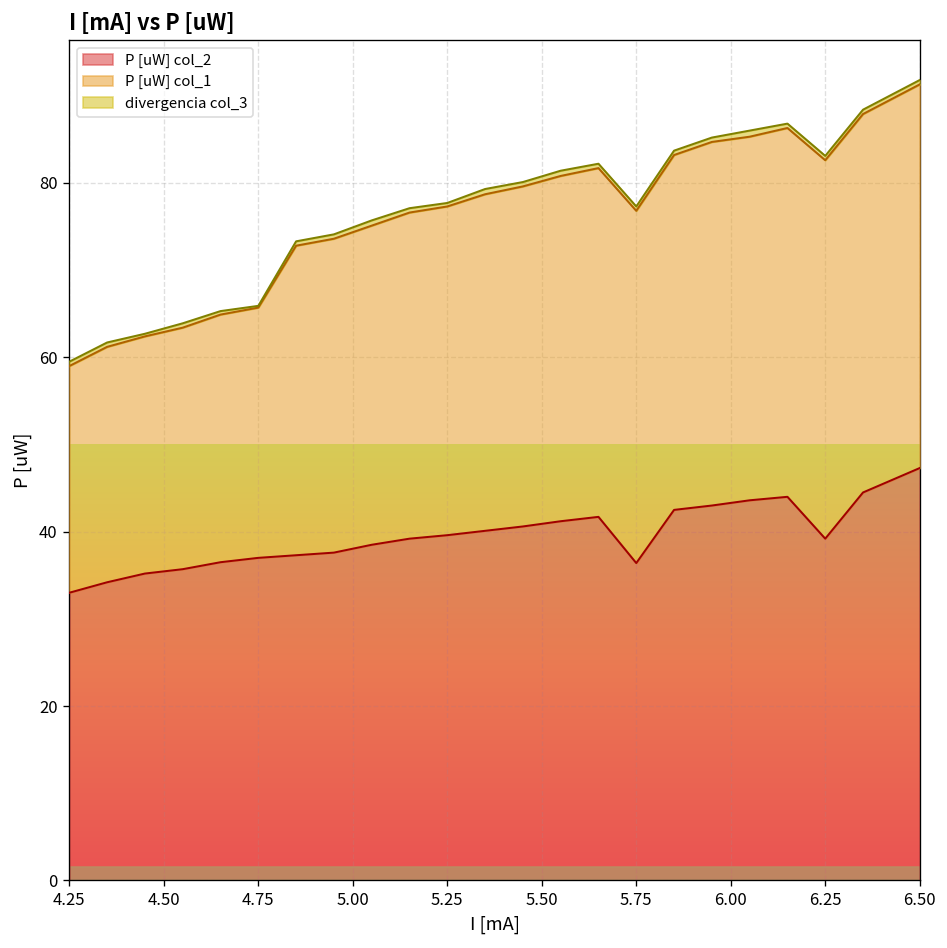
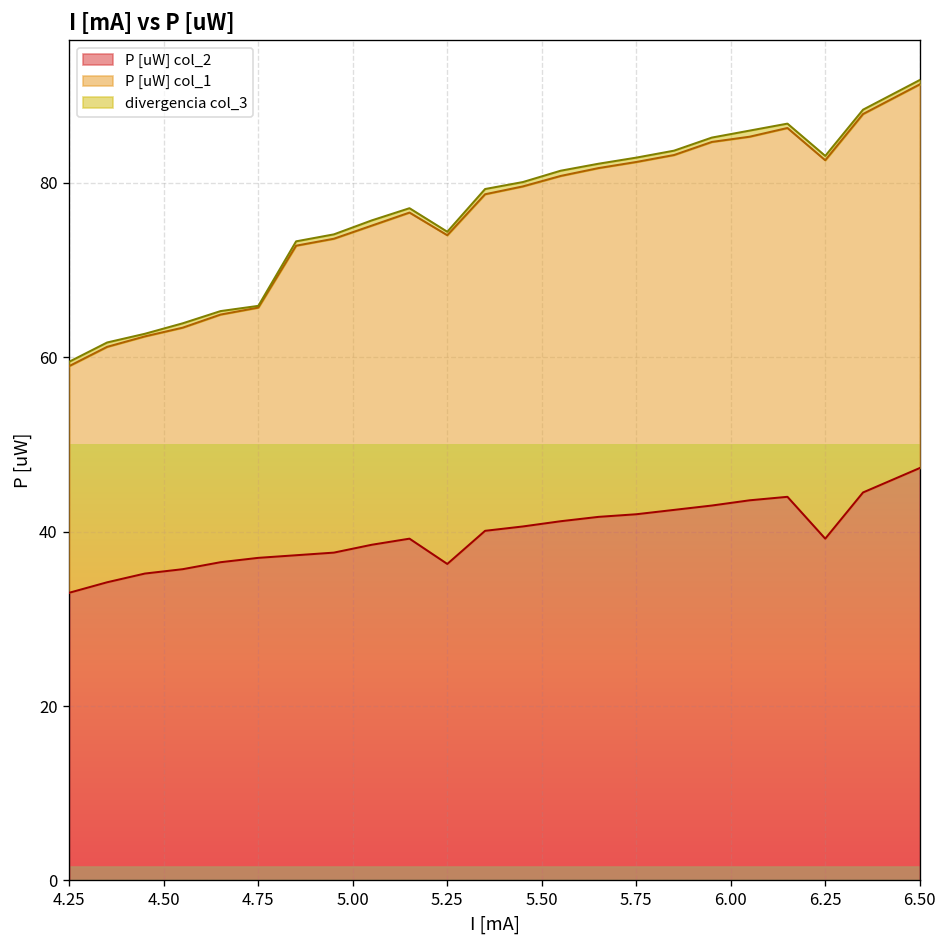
P [uW] col_2, 5.25: 40 -> 36
P [uW] col_2, 5.75: 36 -> 42
